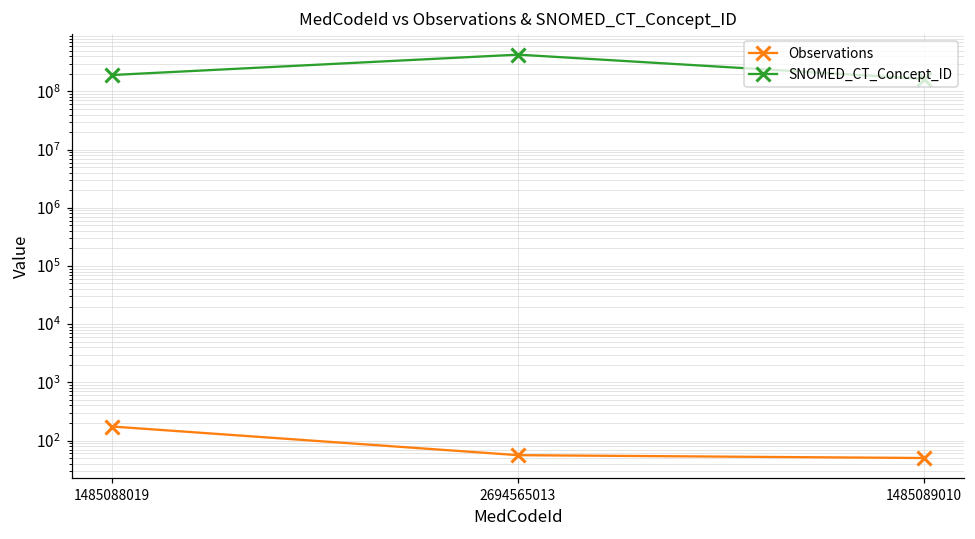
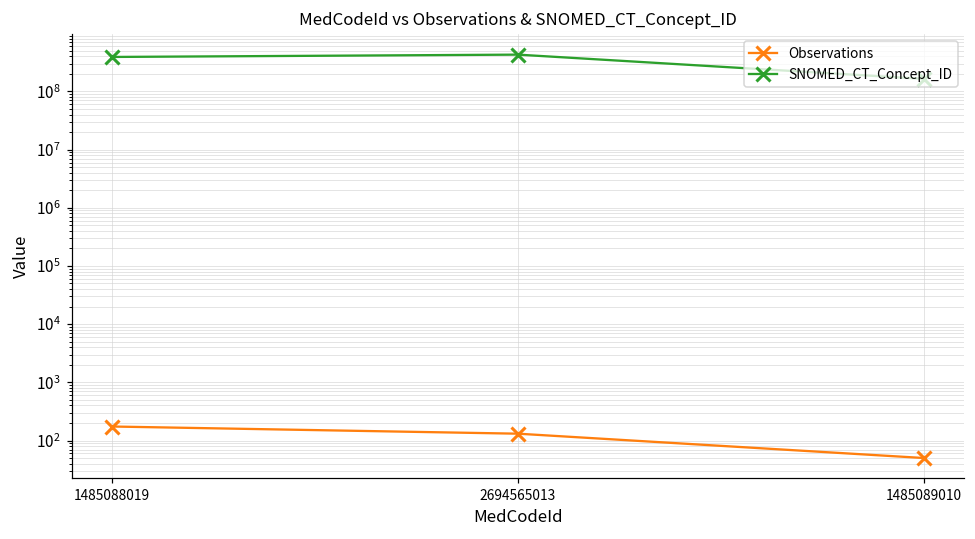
SNOMED_CT_Concept_ID, 1485088019: 190000000 -> 400000000
Observations, 2694565013: 60 -> 130
